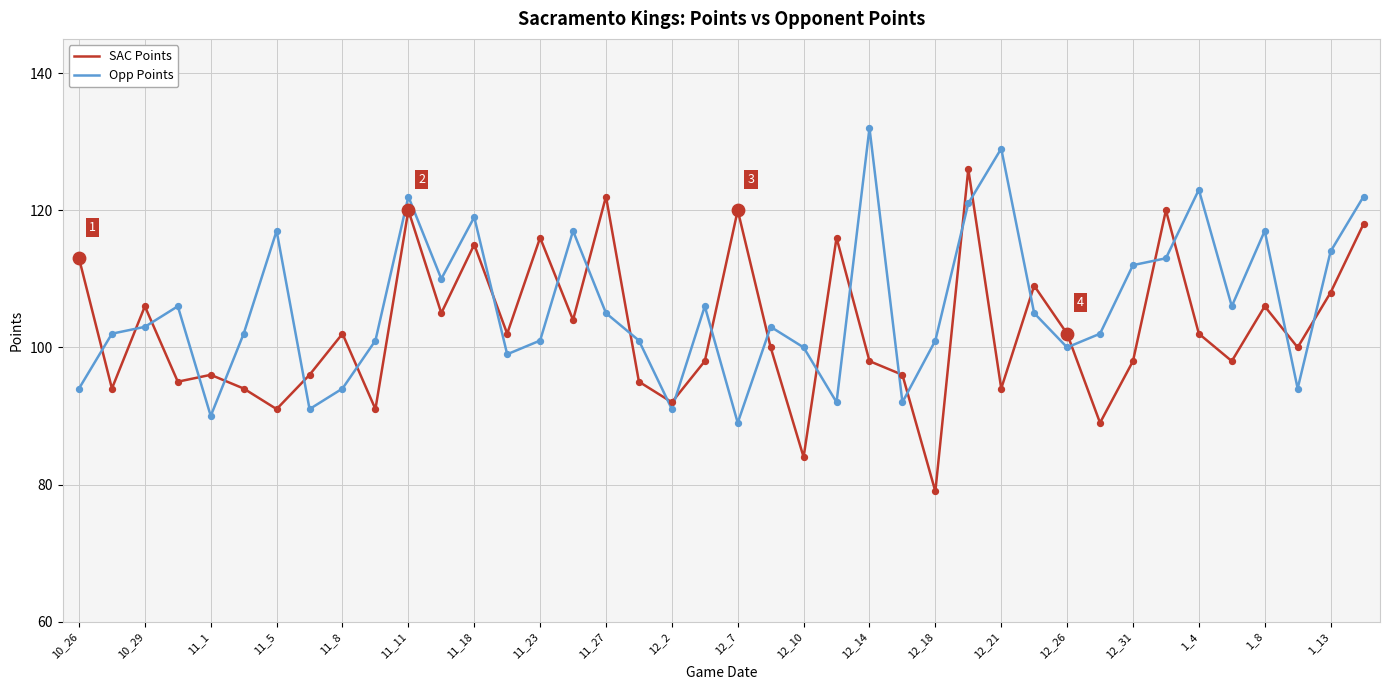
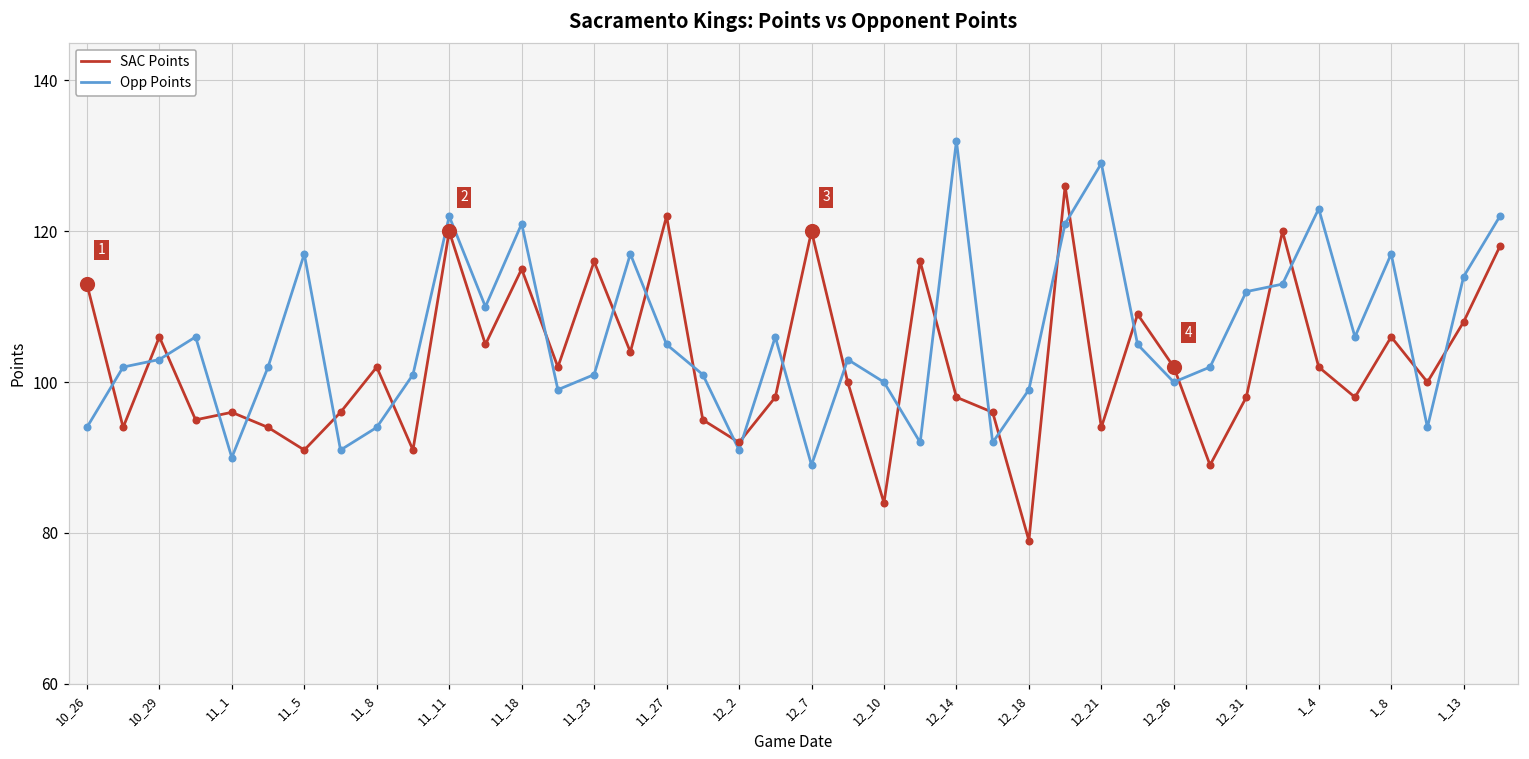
Opp Points, 11_18: 119 -> 121
Opp Points, 12_18: 101 -> 99
